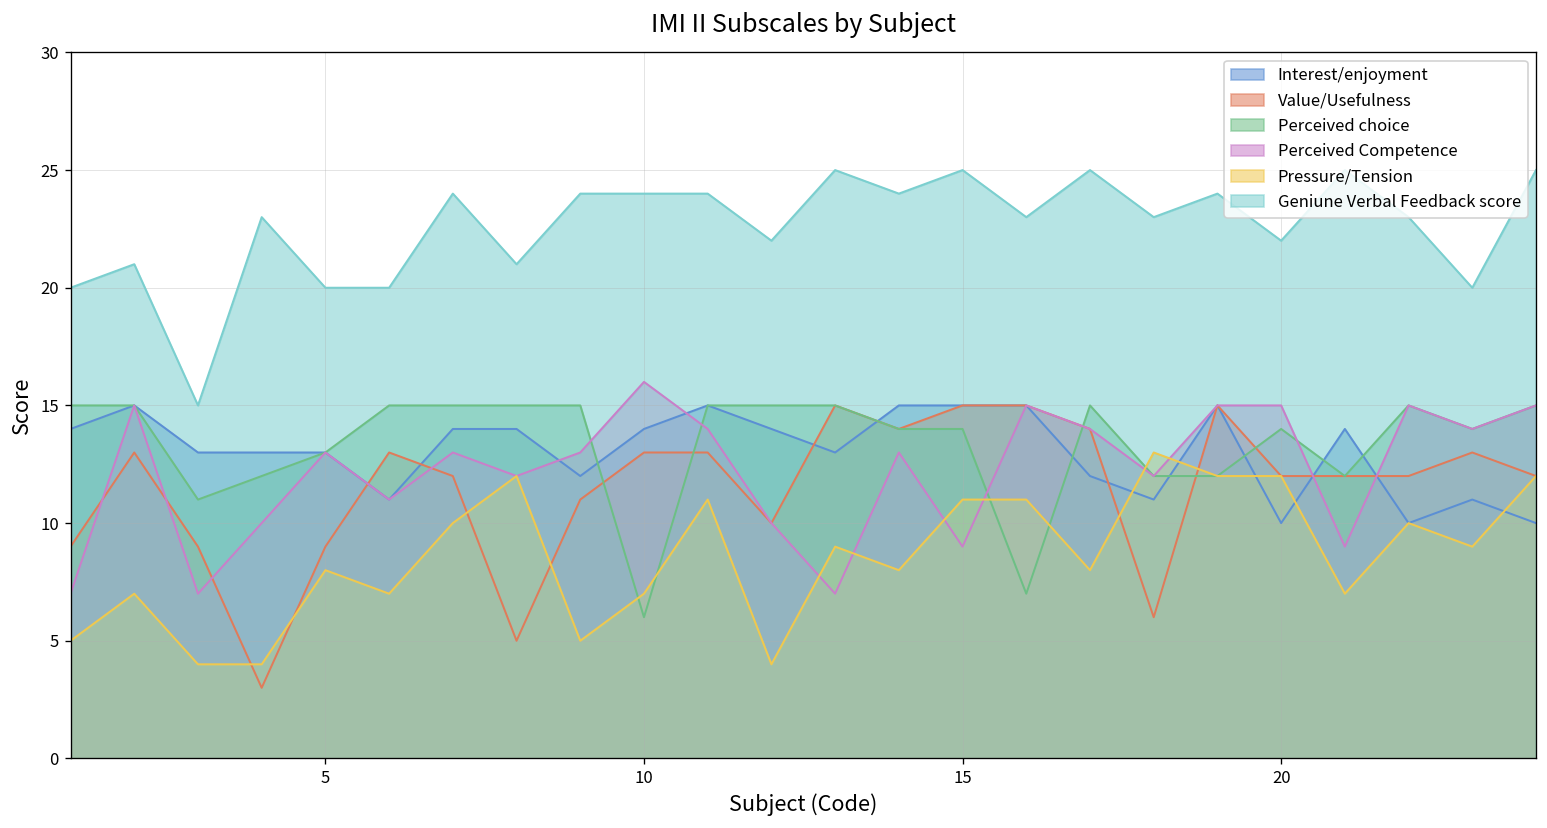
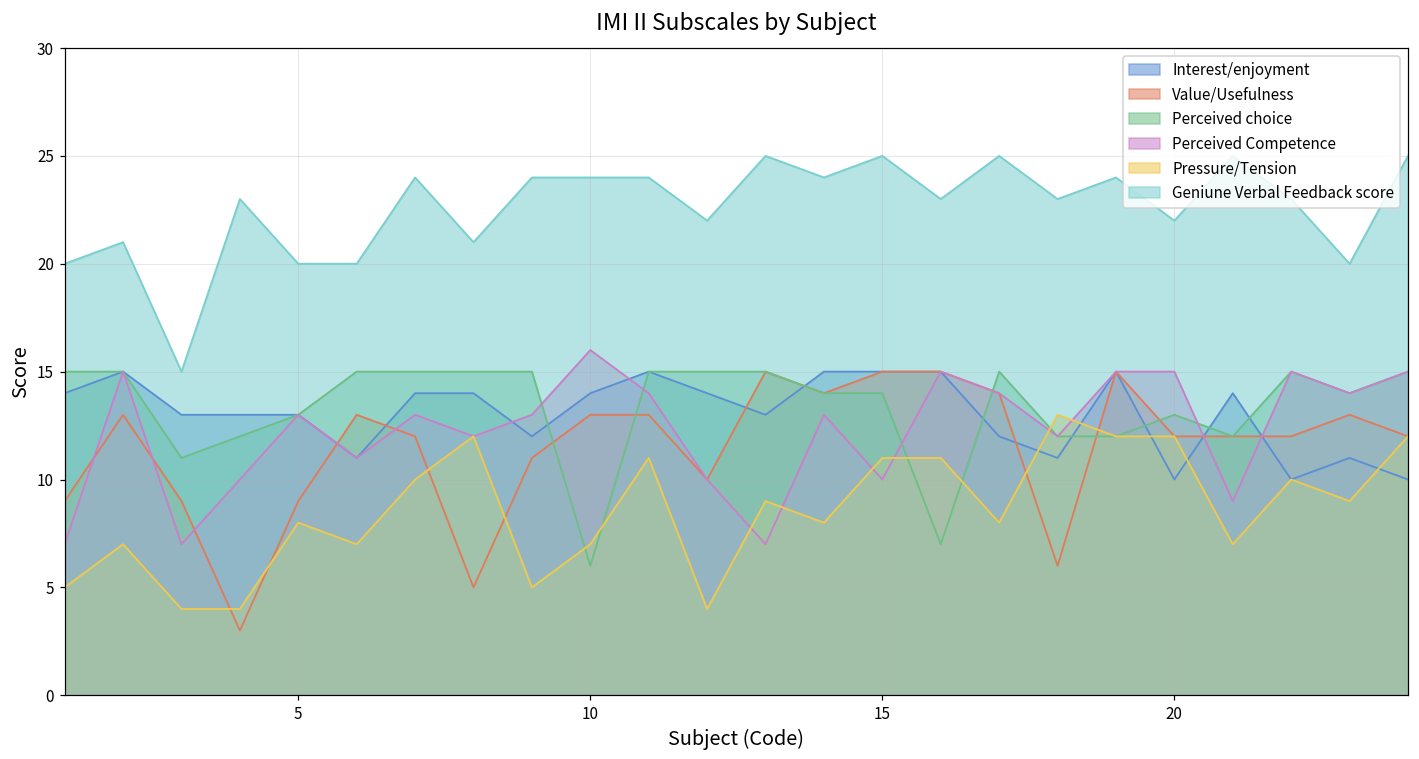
Perceived Competence, 15: 9 -> 10
Perceived choice, 20: 14 -> 13
